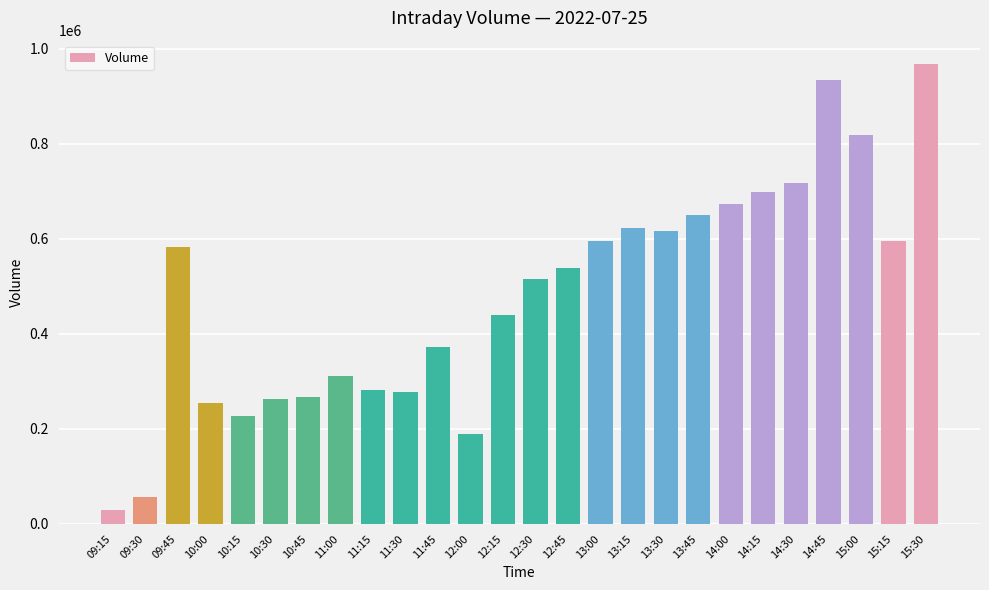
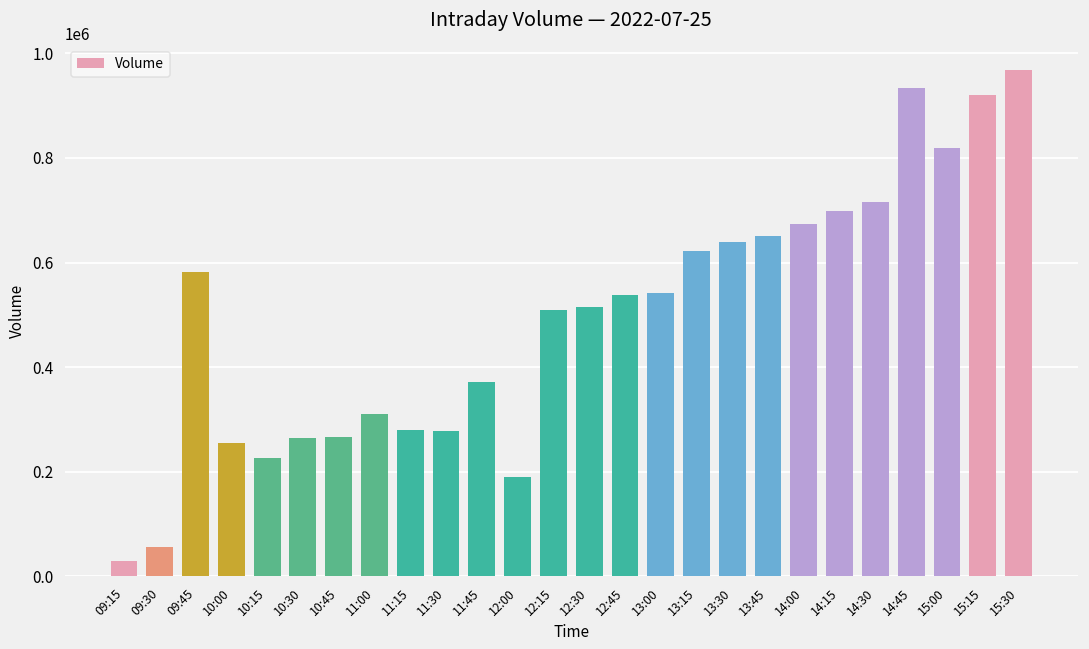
12:15: 440000 -> 510000
13:00: 600000 -> 540000
13:30: 620000 -> 640000
15:15: 590000 -> 920000
